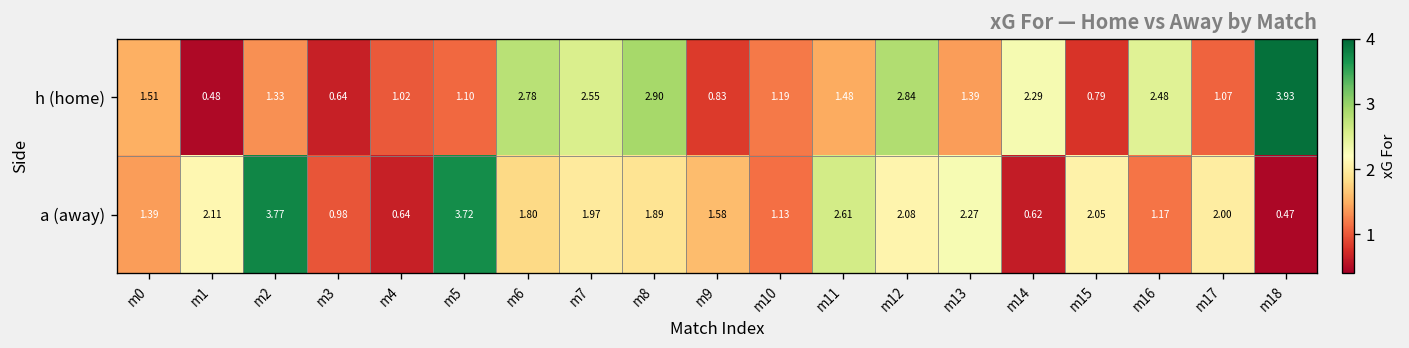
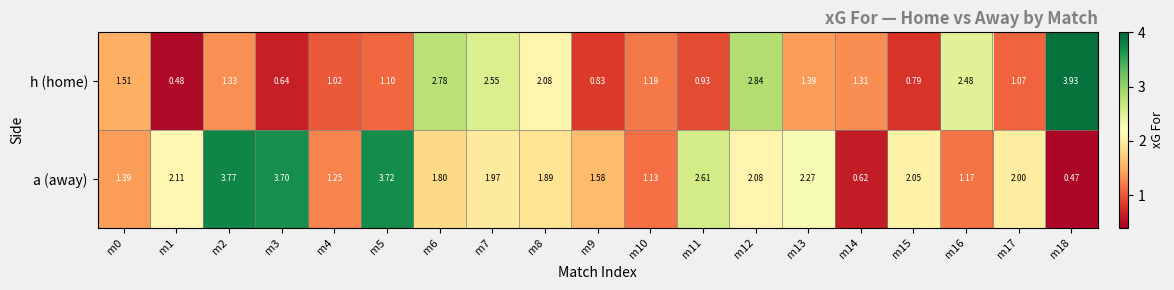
h (home), m8: 2.90 -> 2.08
h (home), m11: 1.48 -> 0.93
h (home), m14: 2.29 -> 1.31
a (away), m3: 0.98 -> 3.70
a (away), m4: 0.64 -> 1.25
